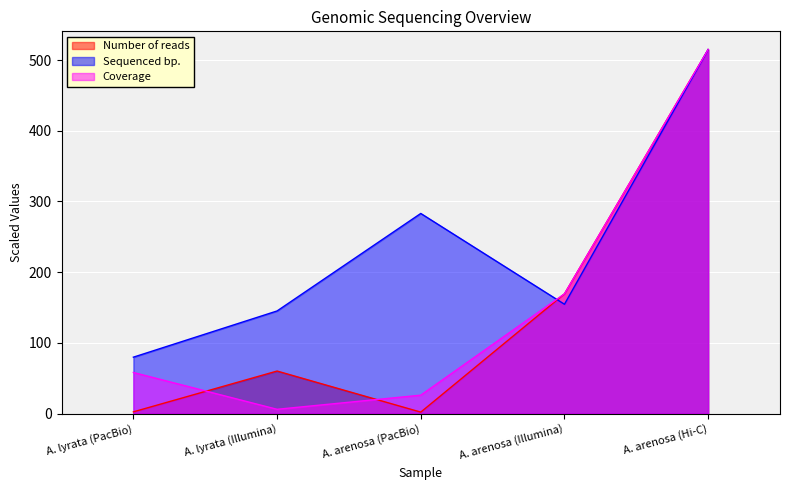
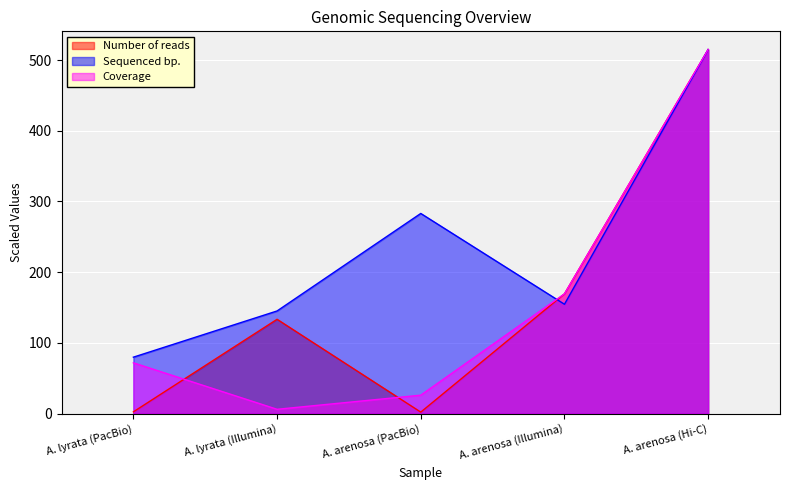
Coverage, A. lyrata (PacBio): 60 -> 70
Number of reads, A. lyrata (Illumina): 60 -> 130
